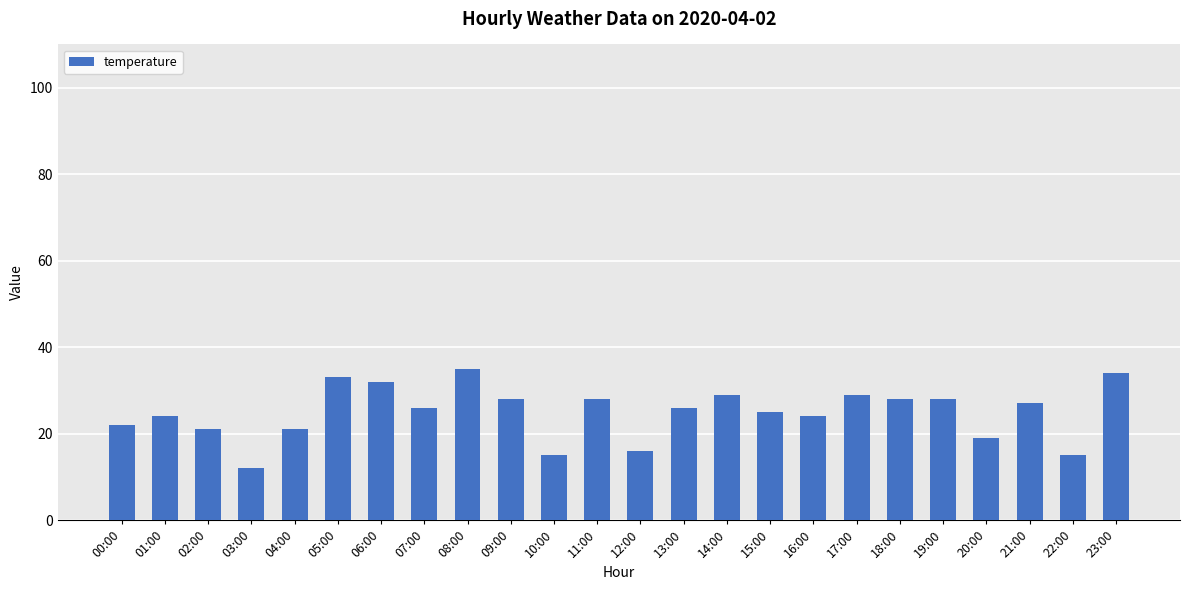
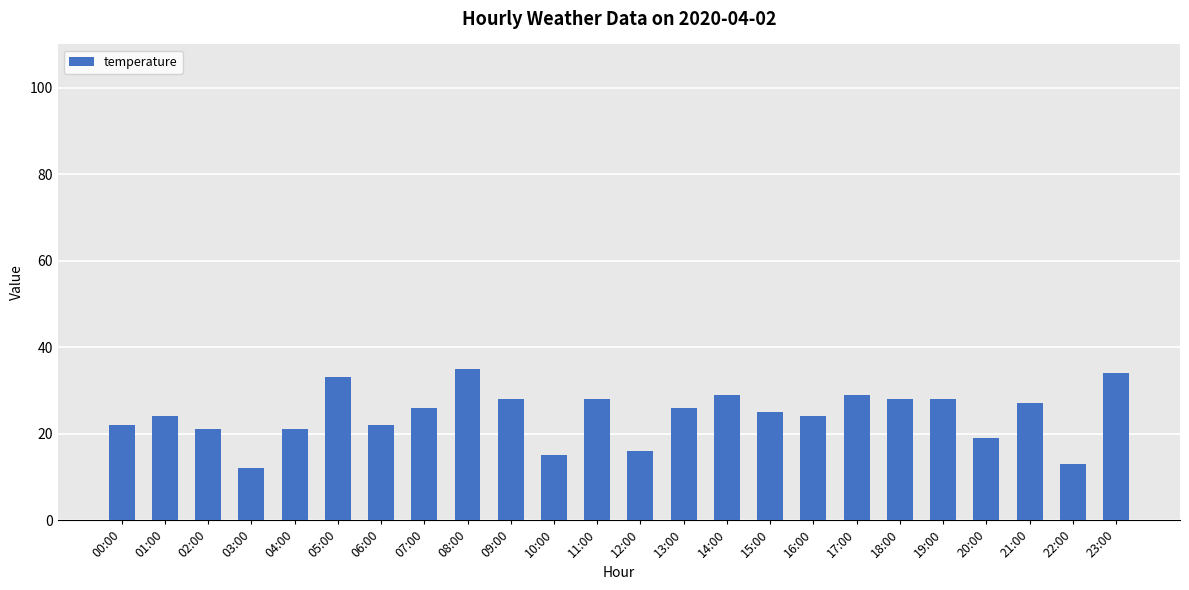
06:00: 32 -> 22
22:00: 15 -> 13
